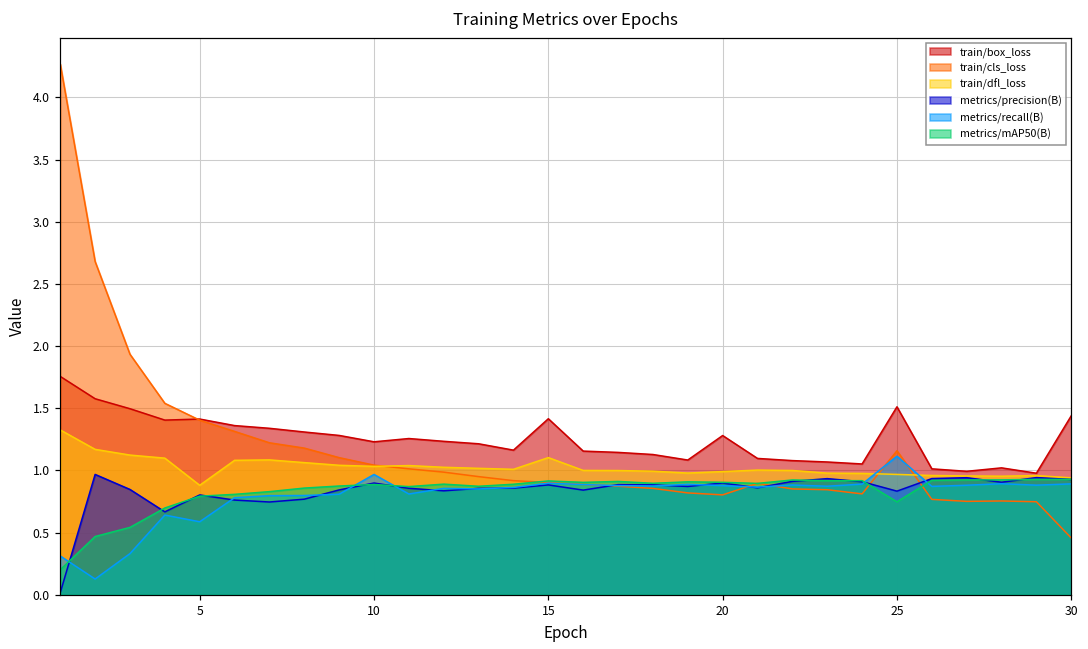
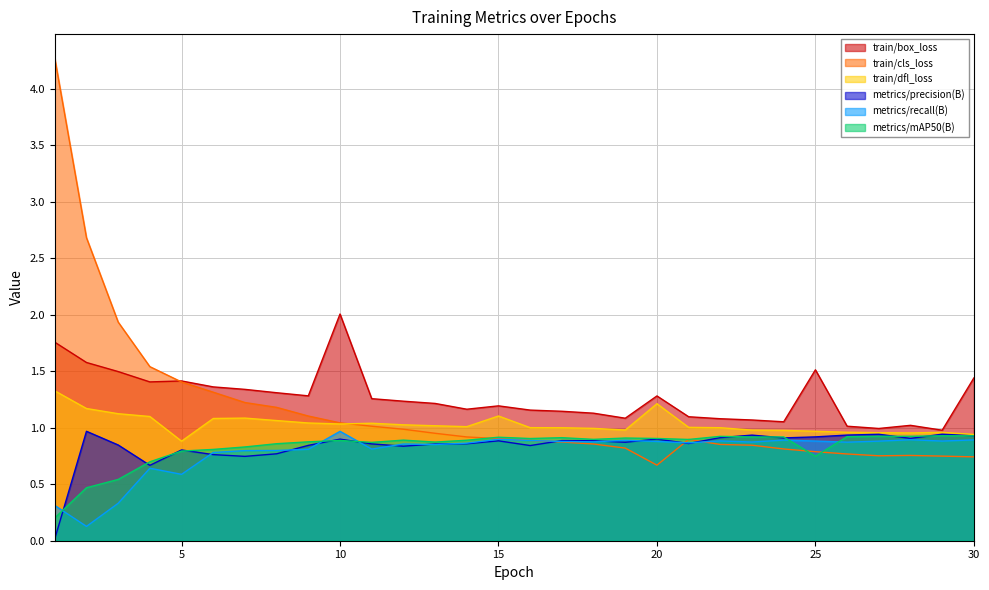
train/box_loss, 10: 1.23 -> 2.01
train/box_loss, 15: 1.42 -> 1.19
train/cls_loss, 20: 0.80 -> 0.67
train/dfl_loss, 20: 0.99 -> 1.21
train/cls_loss, 25: 1.16 -> 0.79
metrics/precision(B), 25: 0.83 -> 0.92
metrics/recall(B), 25: 1.11 -> 0.88
train/cls_loss, 30: 0.46 -> 0.74
